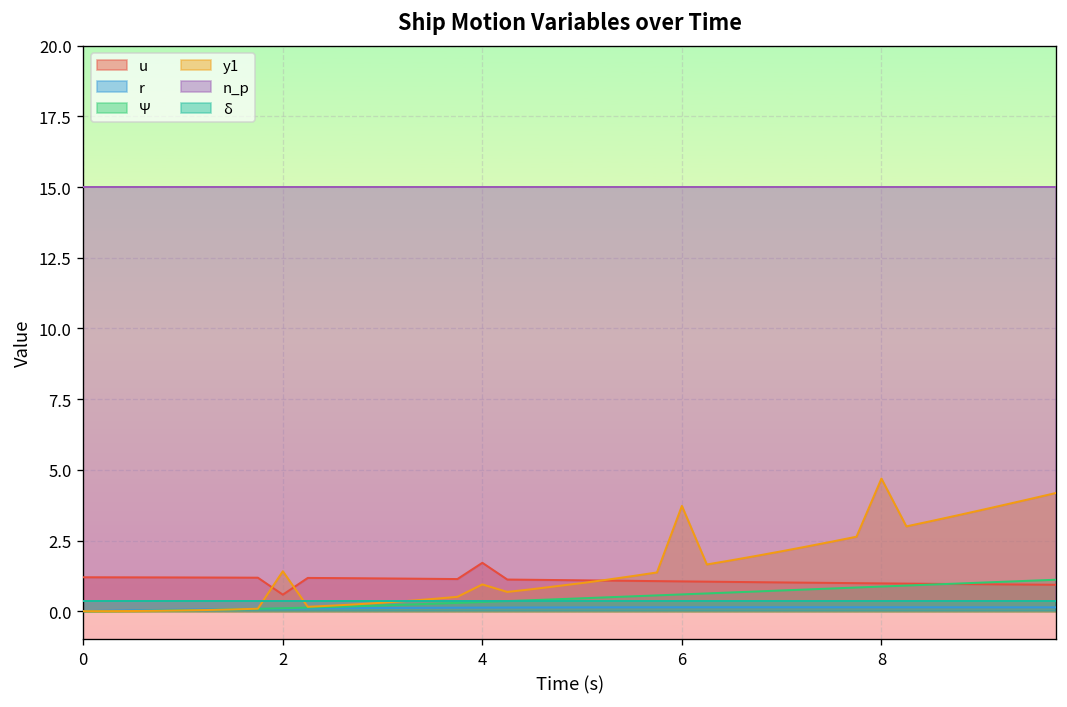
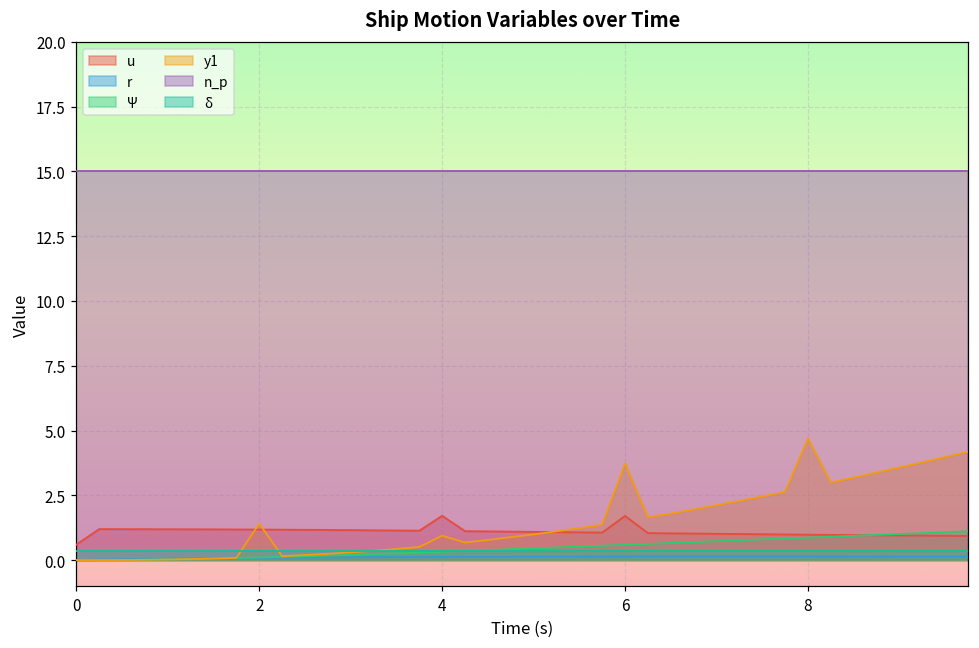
u, 0: 1.2 -> 0.6
u, 2: 0.6 -> 1.2
u, 6: 1.1 -> 1.7
